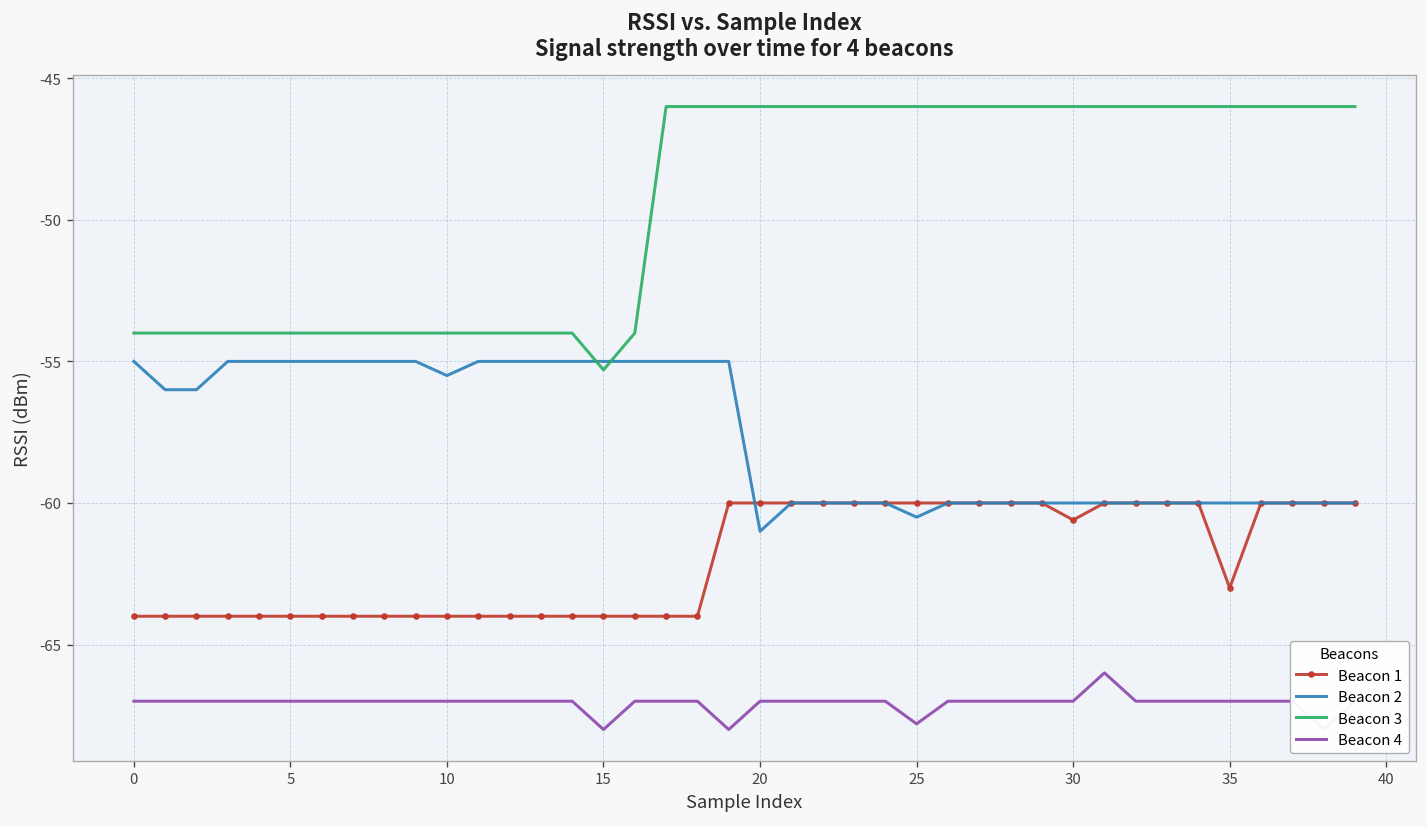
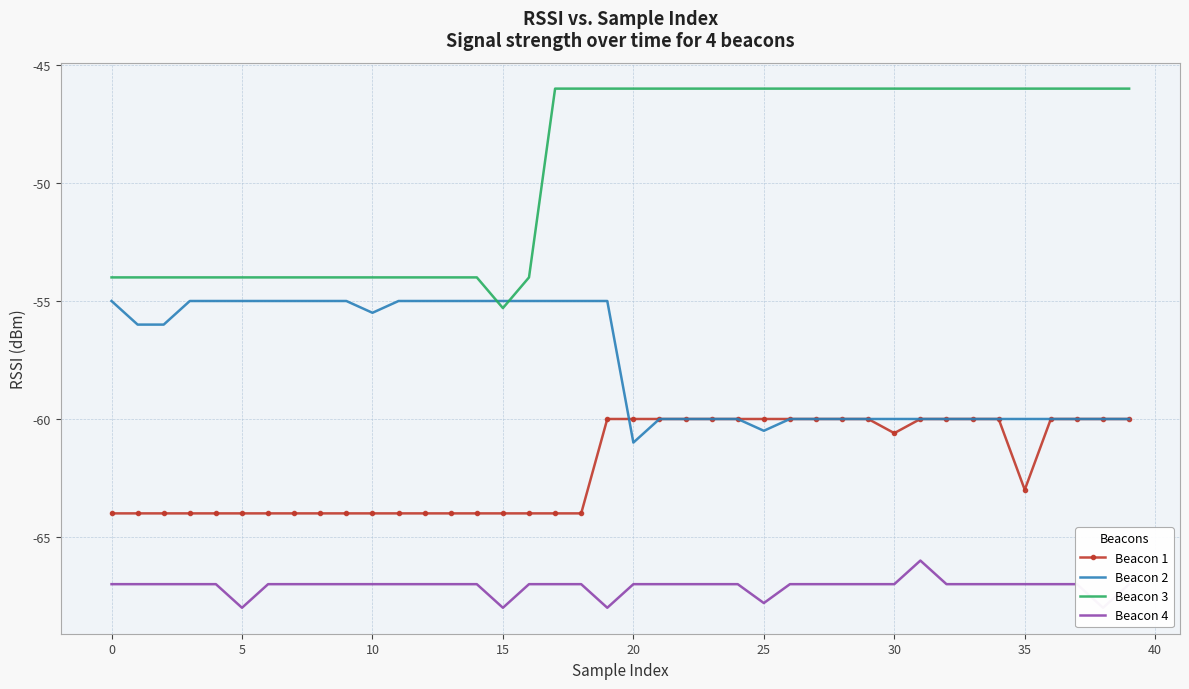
Beacon 4, 5: -67 -> -68
